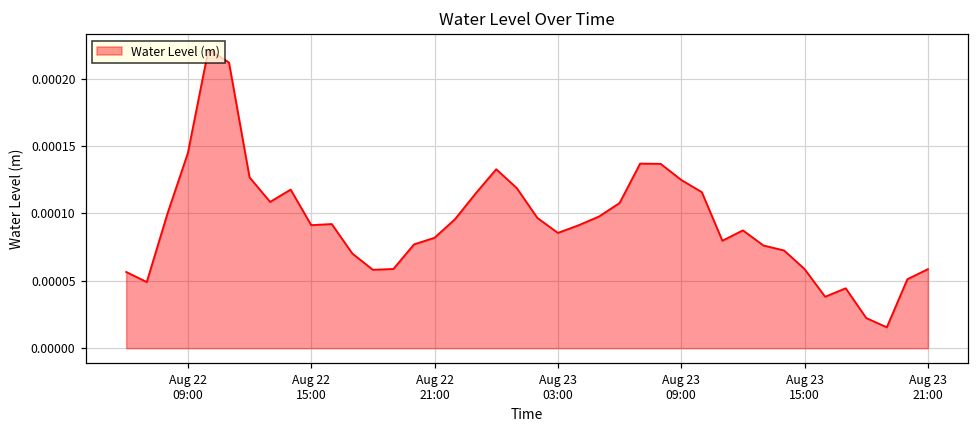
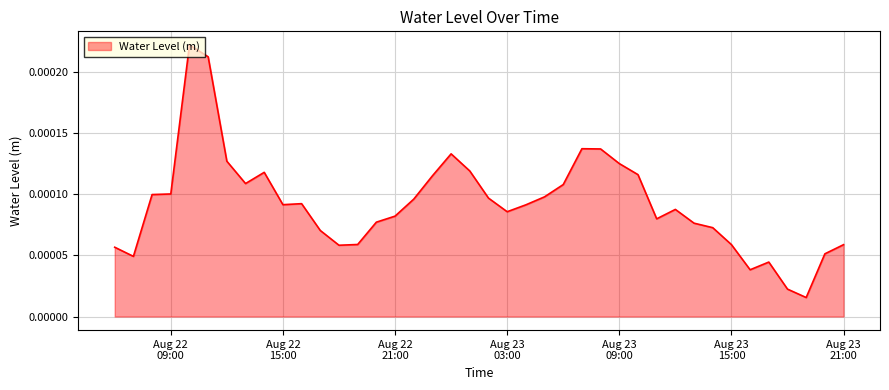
Aug 22 09:00: 0.000145 -> 0.000100
